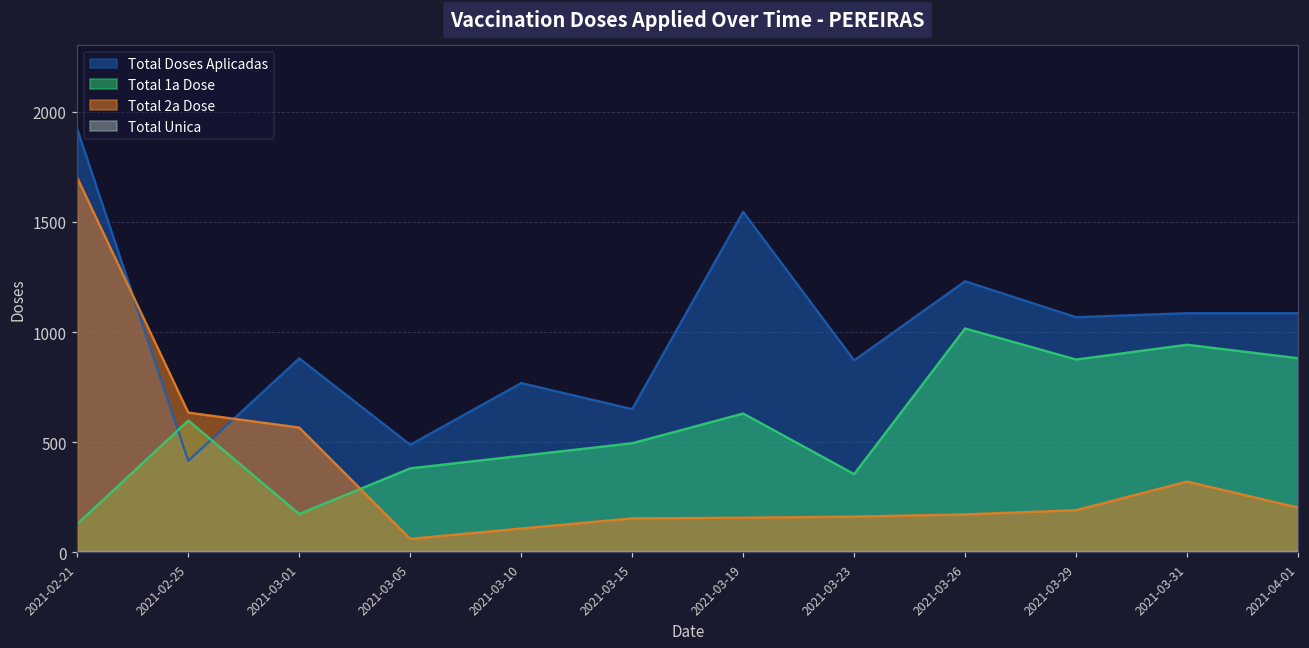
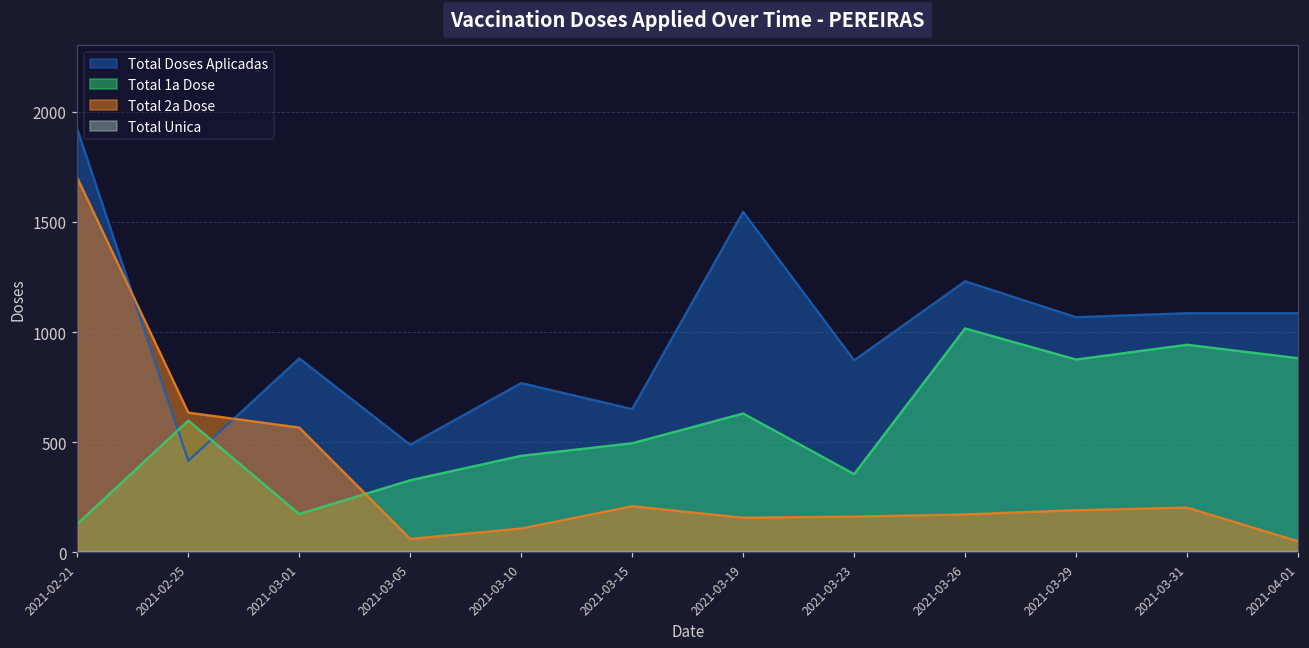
Total 1a Dose, 2021-03-05: 380 -> 330
Total 2a Dose, 2021-03-15: 160 -> 210
Total 2a Dose, 2021-03-31: 320 -> 200
Total 2a Dose, 2021-04-01: 200 -> 50
